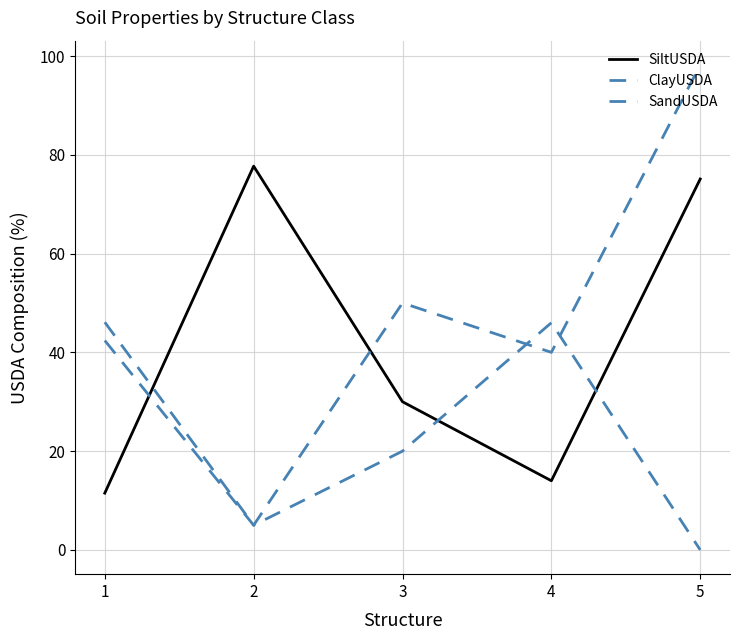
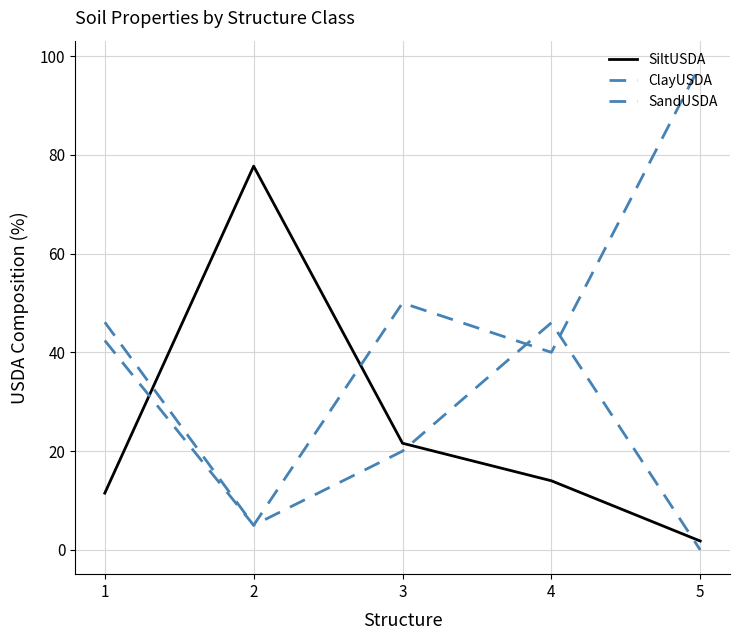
SiltUSDA, 3: 30 -> 22
SiltUSDA, 5: 75 -> 2
